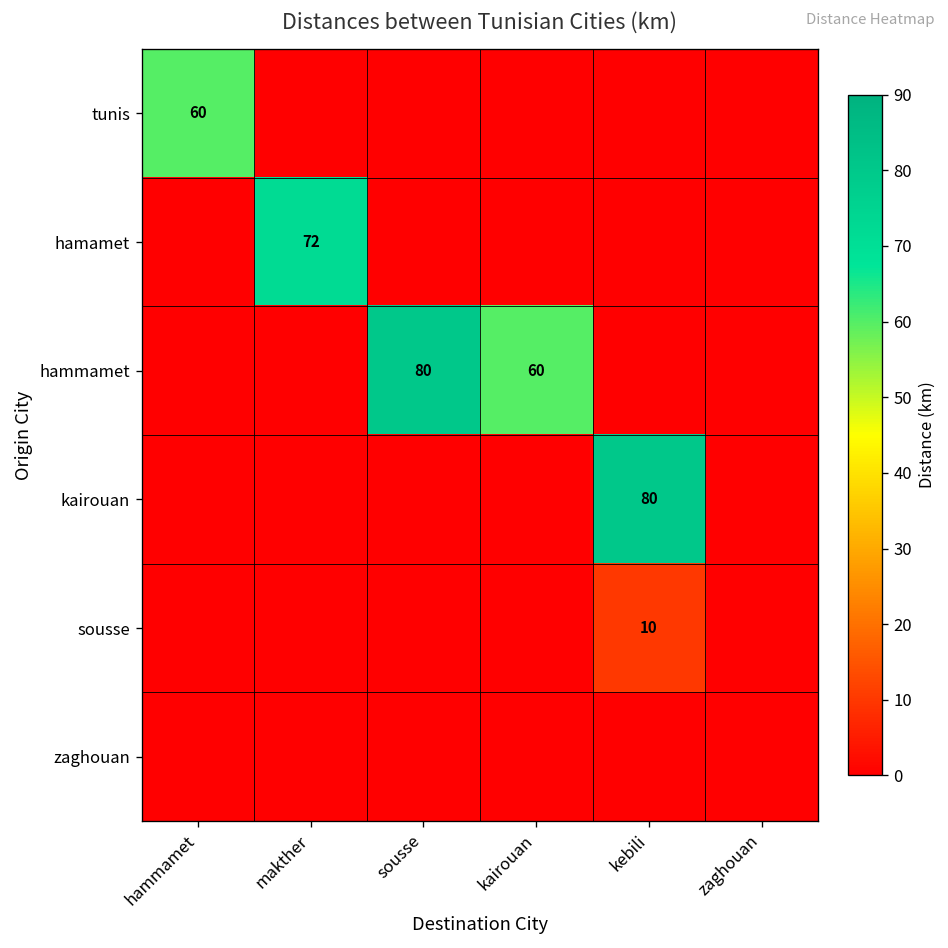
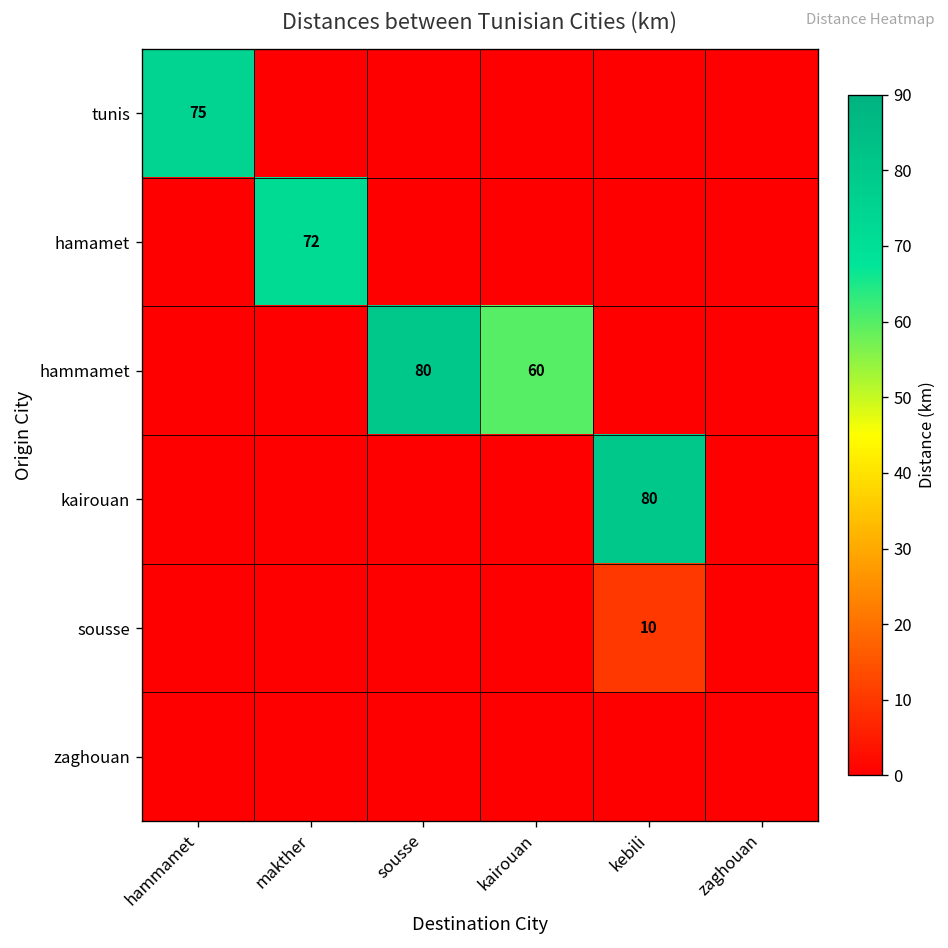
tunis, hammamet: 60 -> 75
